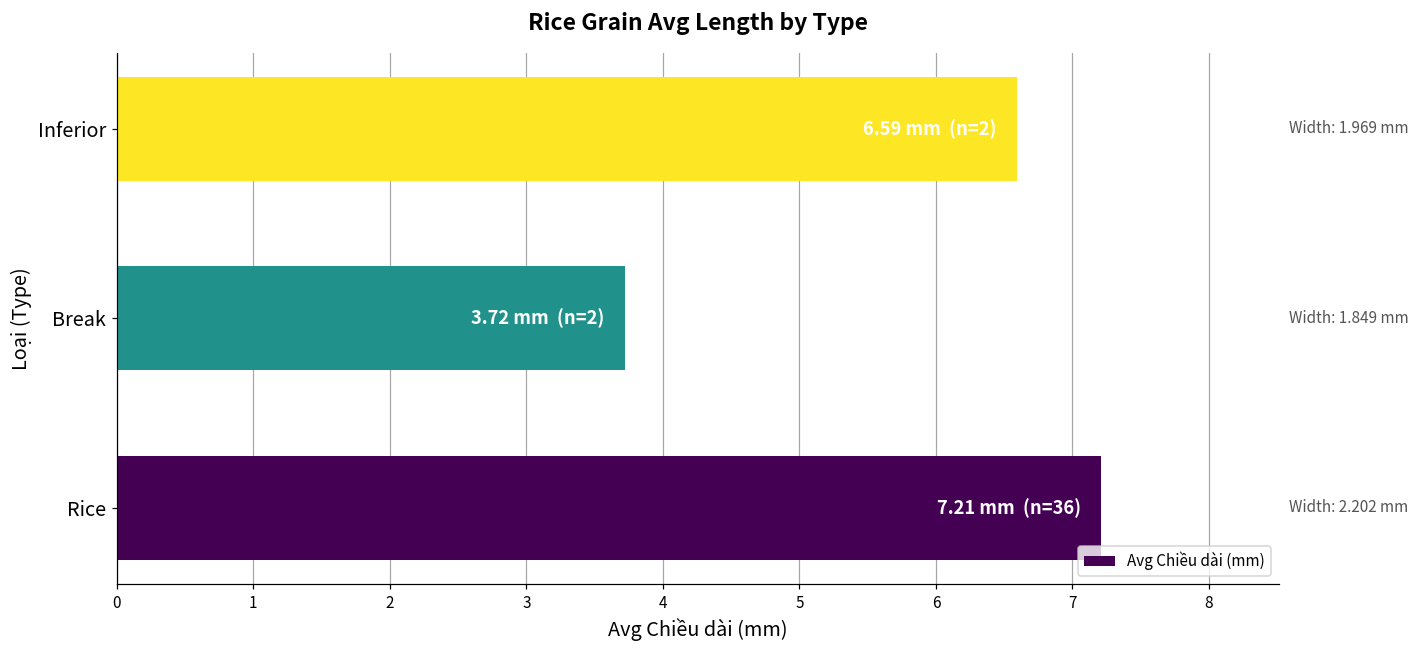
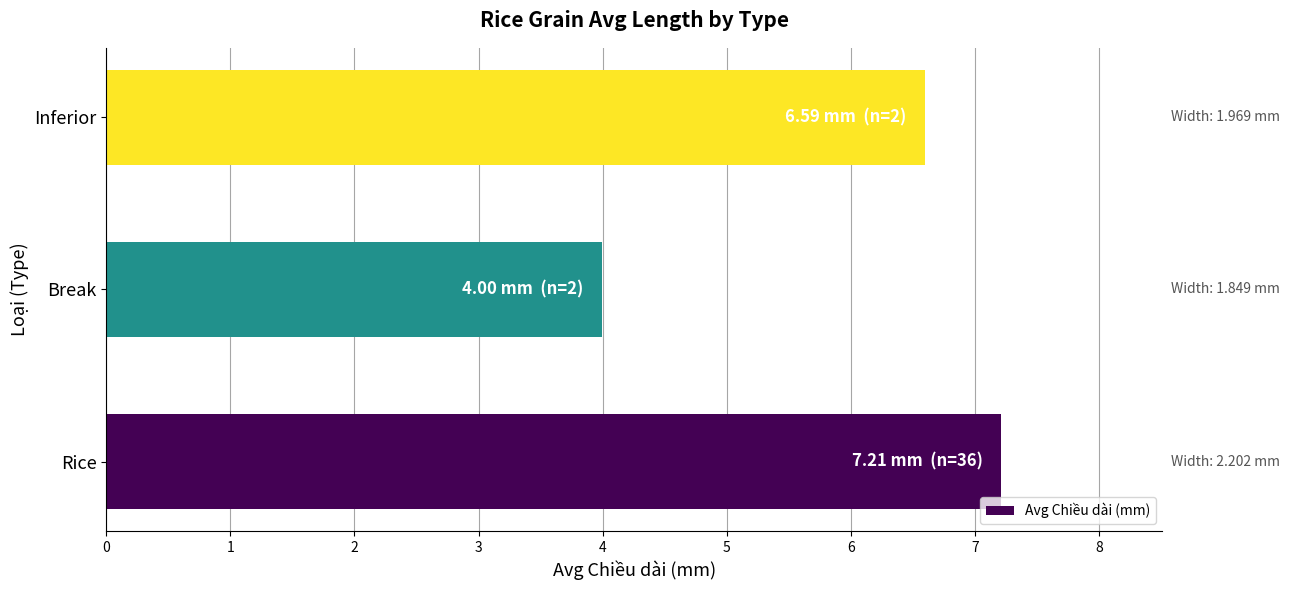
Break: 3.72 -> 4.00
